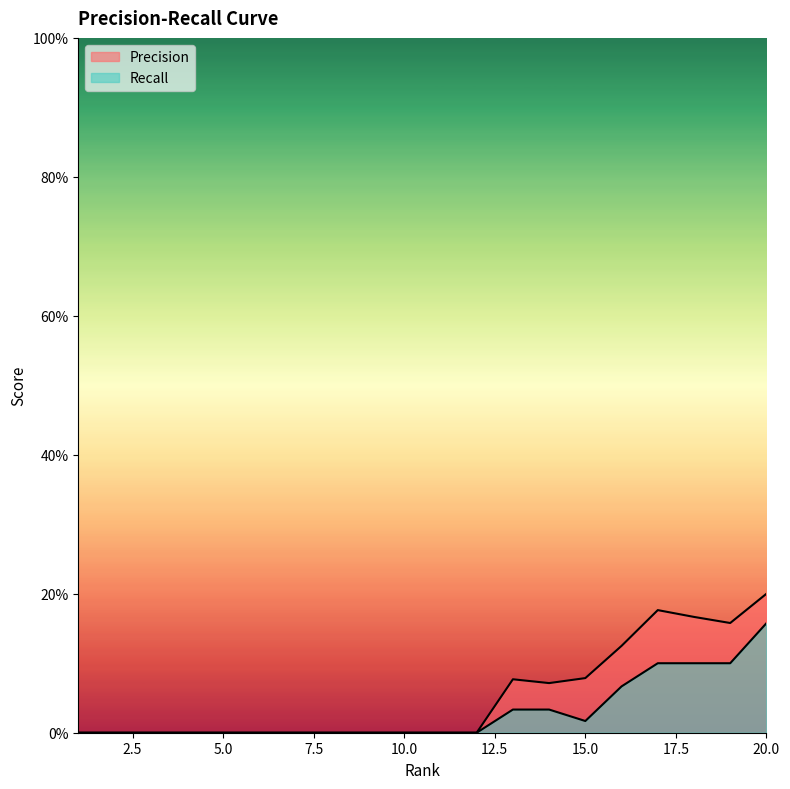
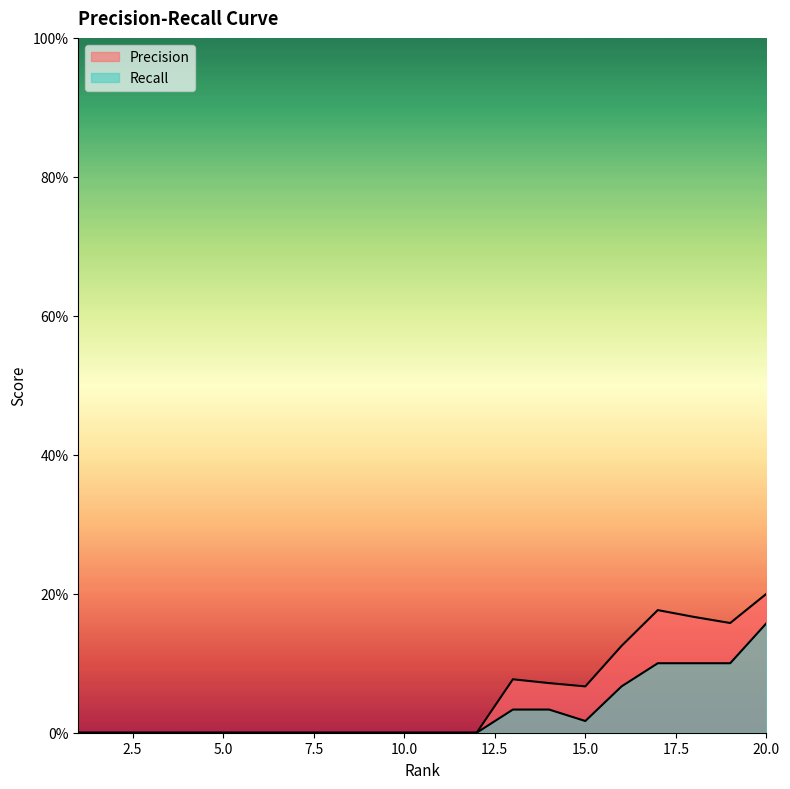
Precision, 15.0: 8% -> 7%
